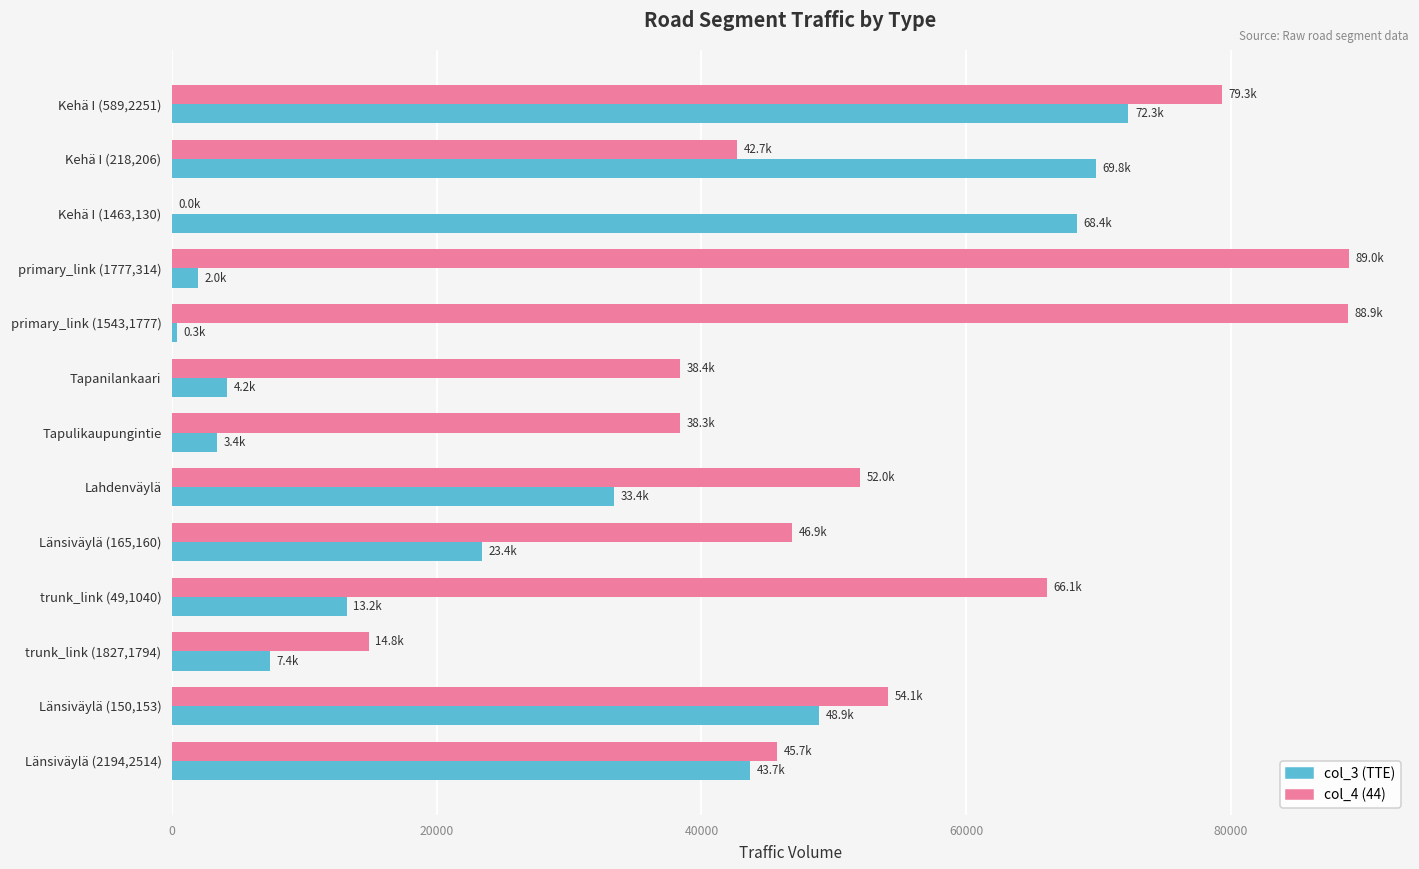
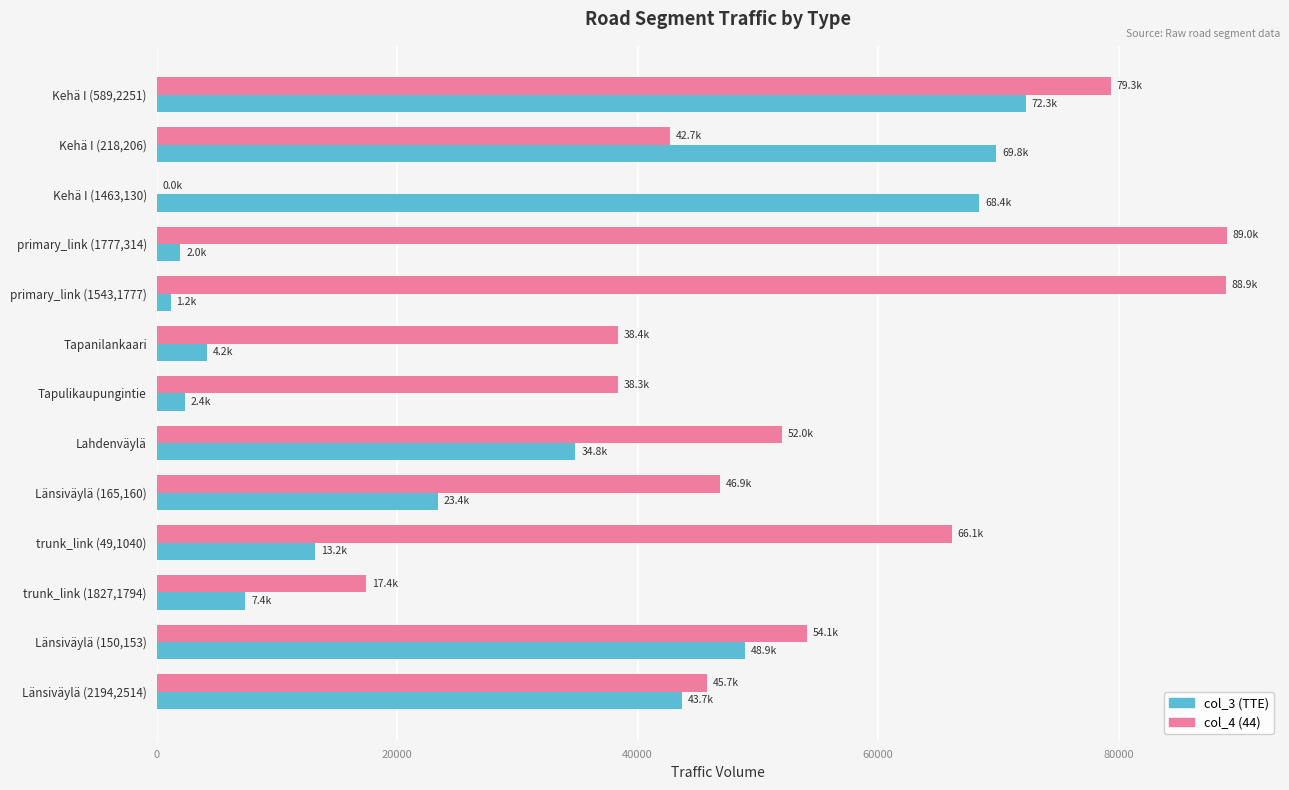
col_3 (TTE), primary_link (1543,1777): 0.3k -> 1.2k
col_3 (TTE), Tapulikaupungintie: 3.4k -> 2.4k
col_3 (TTE), Lahdenväylä: 33.4k -> 34.8k
col_4 (44), trunk_link (1827,1794): 14.8k -> 17.4k
